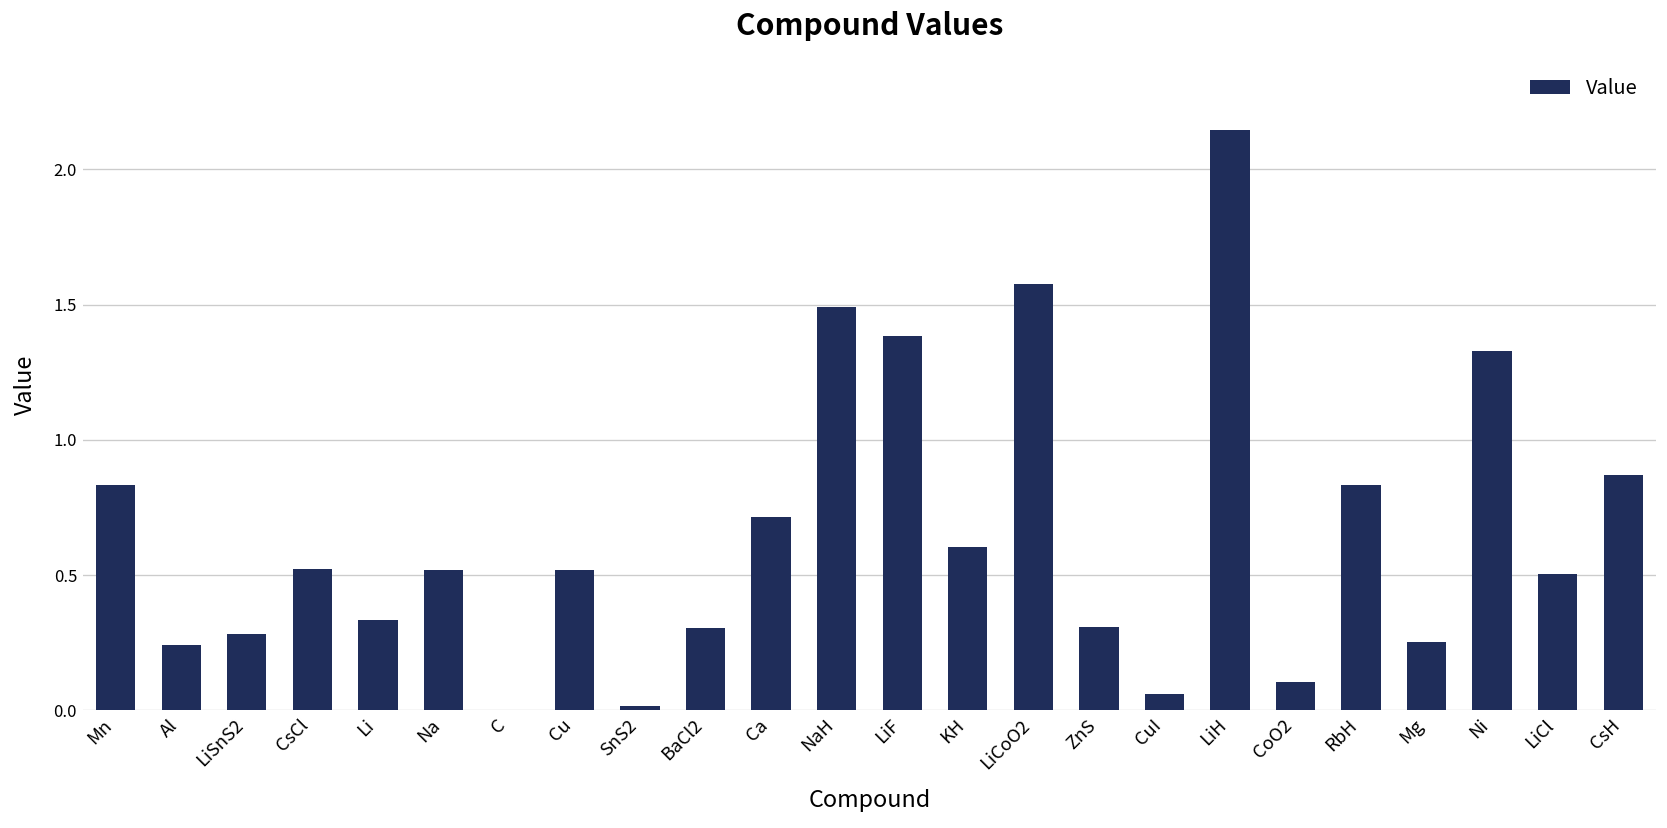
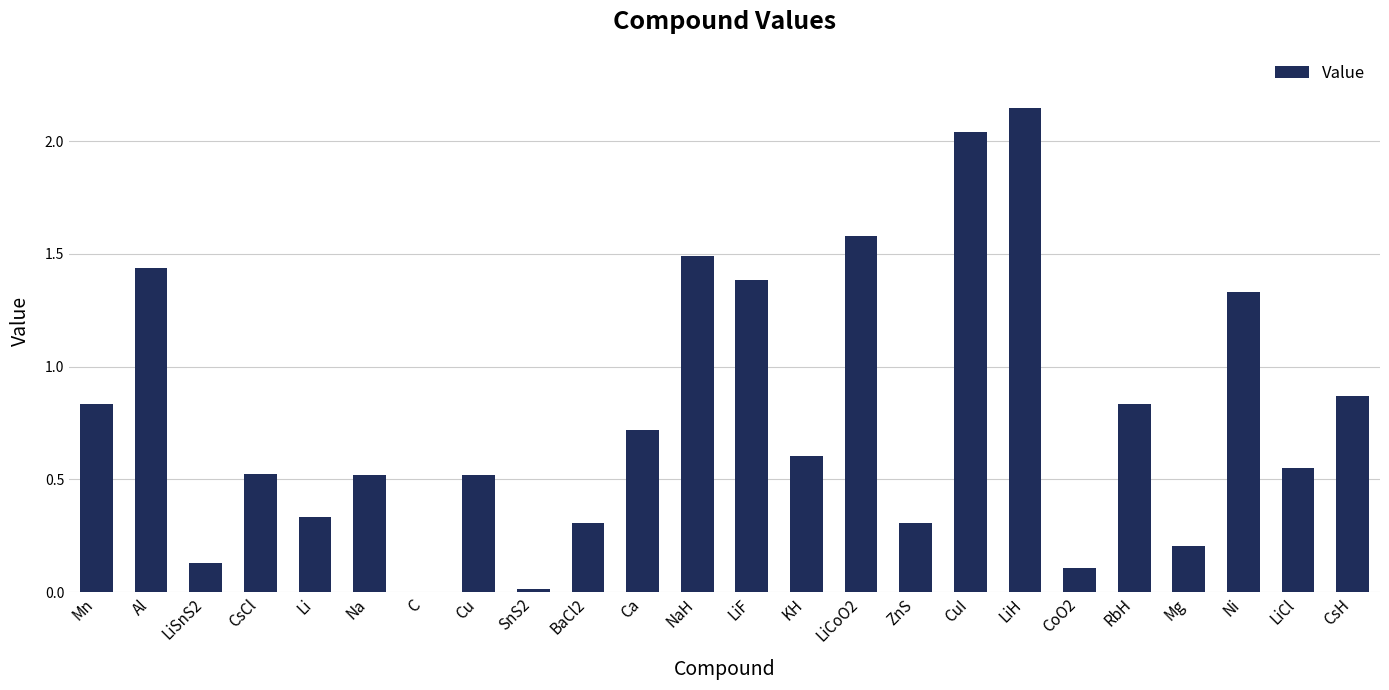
Al: 0.24 -> 1.44
LiSnS2: 0.28 -> 0.13
CuI: 0.06 -> 2.04
Mg: 0.25 -> 0.20
LiCl: 0.50 -> 0.55
